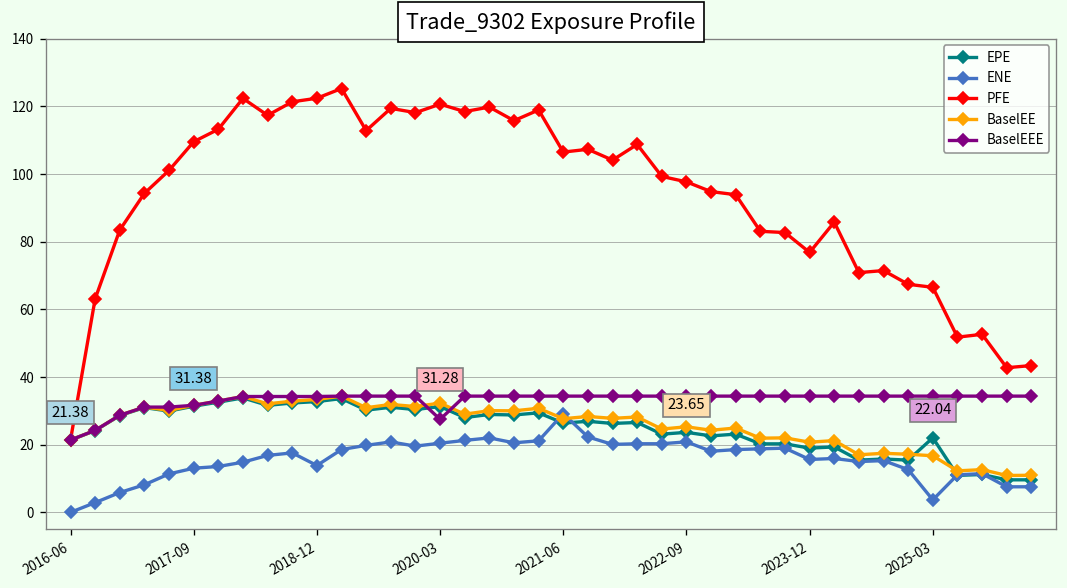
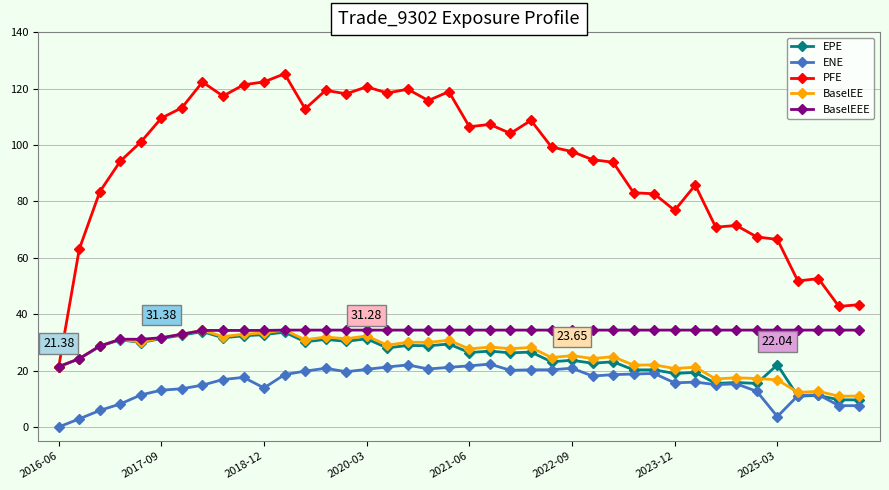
BaselEEE, 2020-03: 27 -> 34
ENE, 2021-06: 29 -> 22
